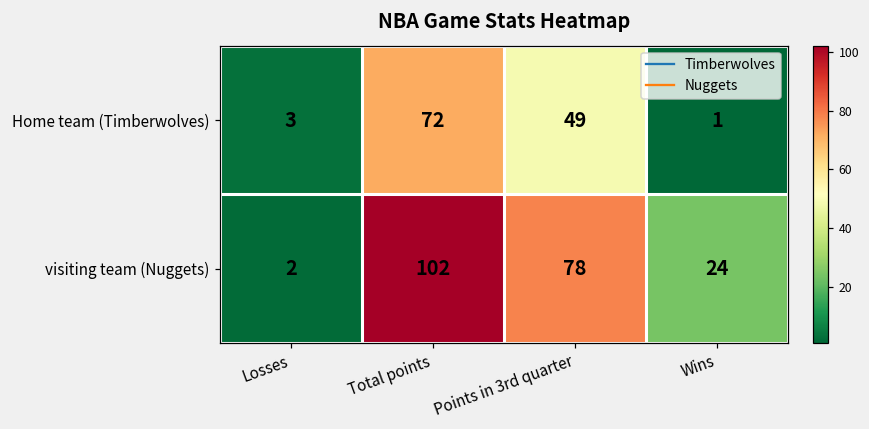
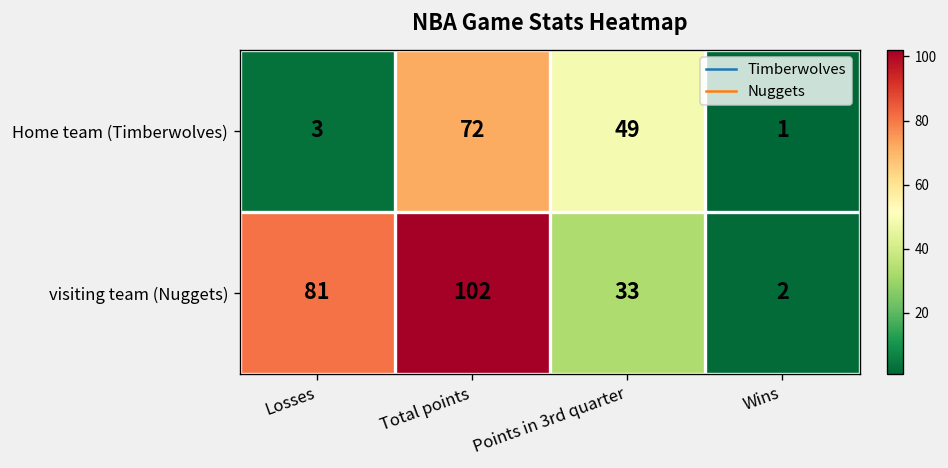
visiting team (Nuggets), Losses: 2 -> 81
visiting team (Nuggets), Points in 3rd quarter: 78 -> 33
visiting team (Nuggets), Wins: 24 -> 2
